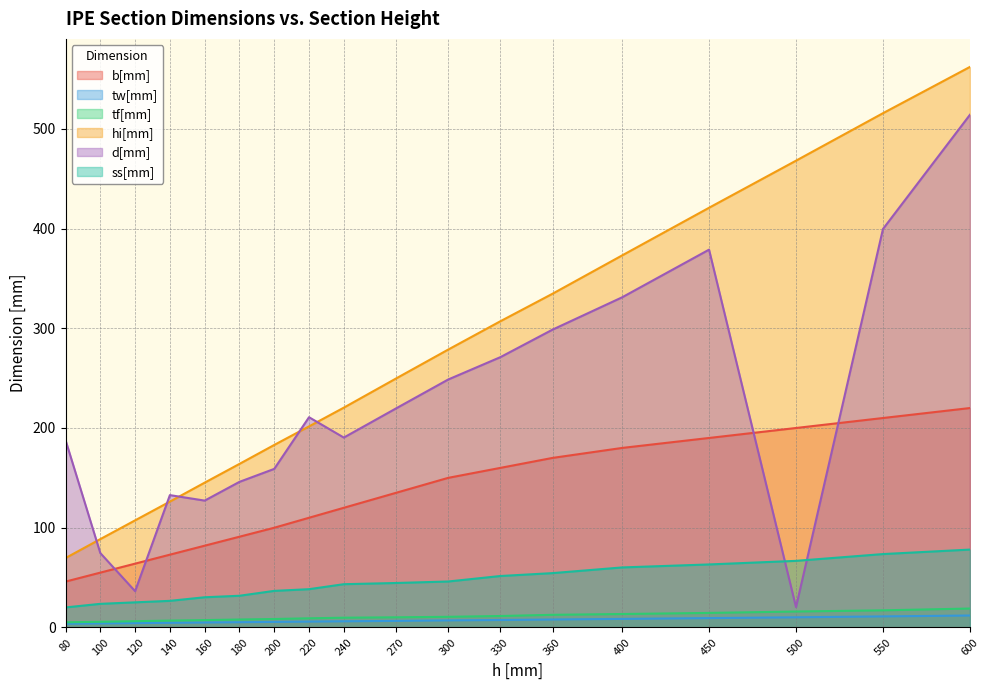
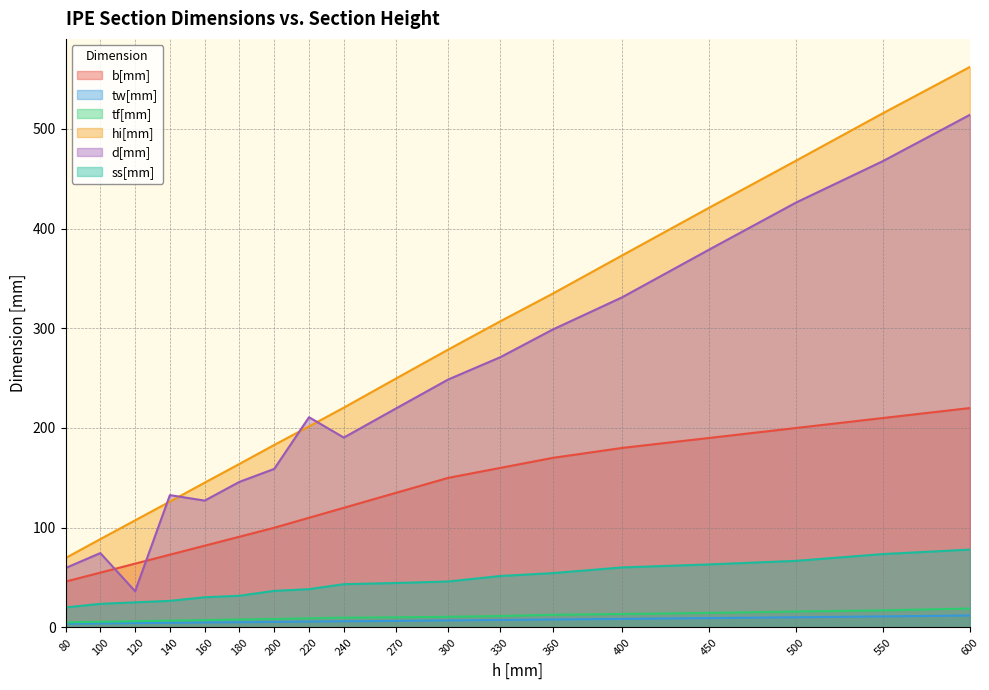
d[mm], 80: 190 -> 60
d[mm], 500: 20 -> 430
d[mm], 550: 400 -> 470
